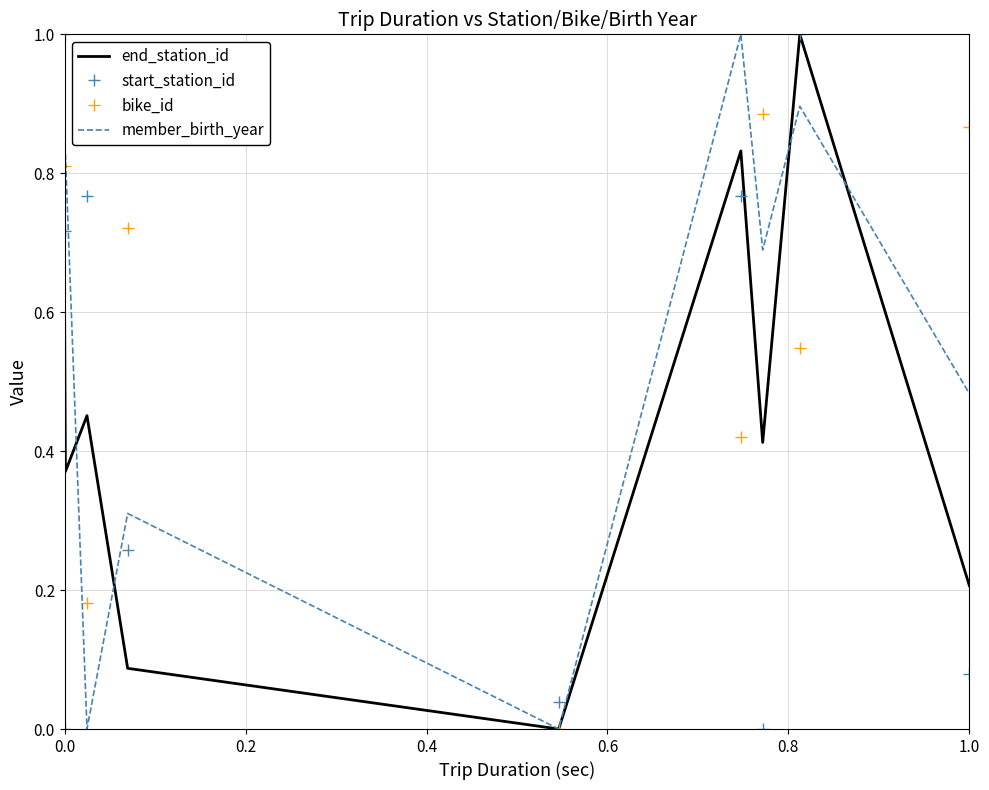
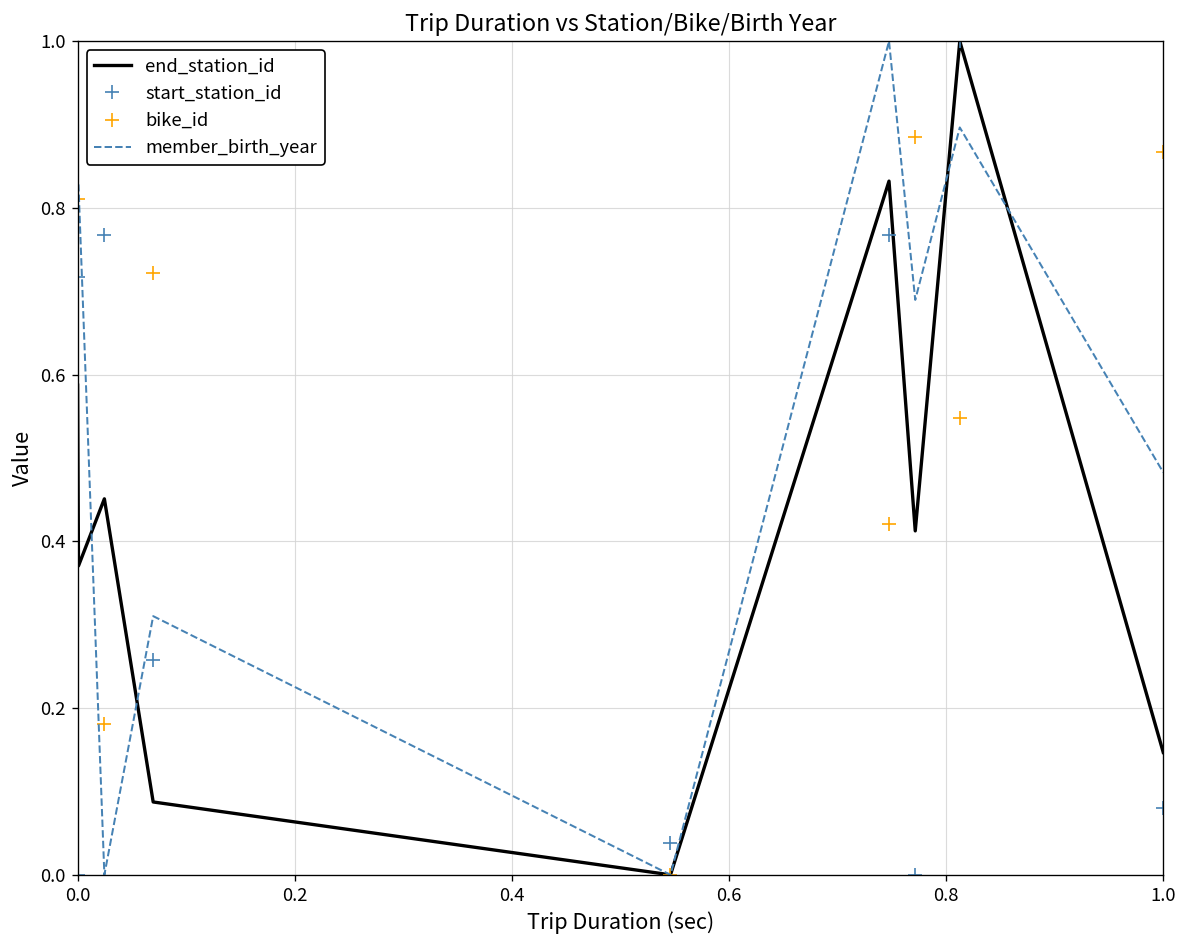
end_station_id, 1.0: 0.21 -> 0.15
